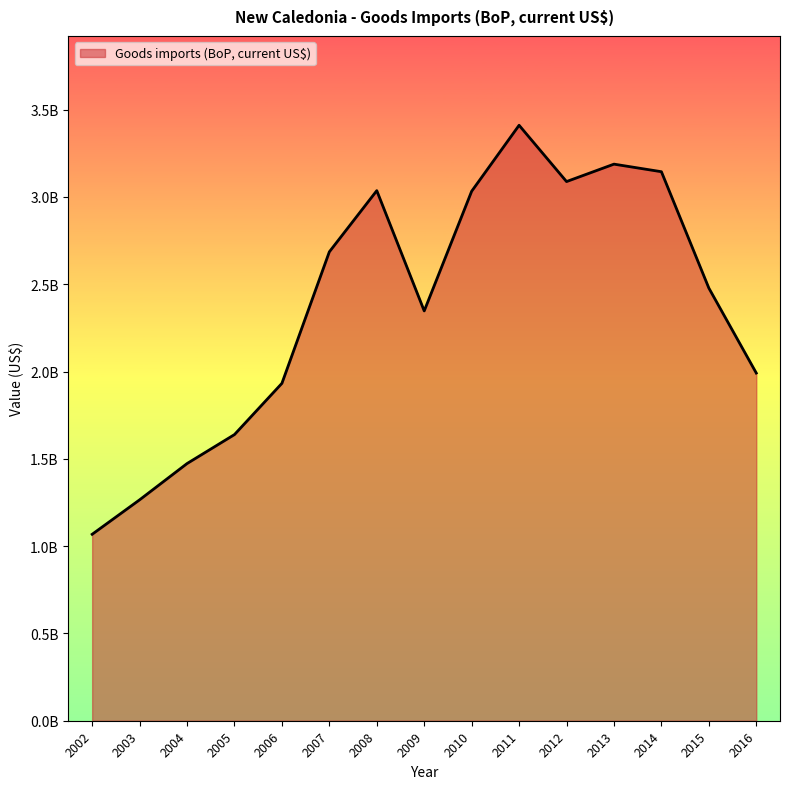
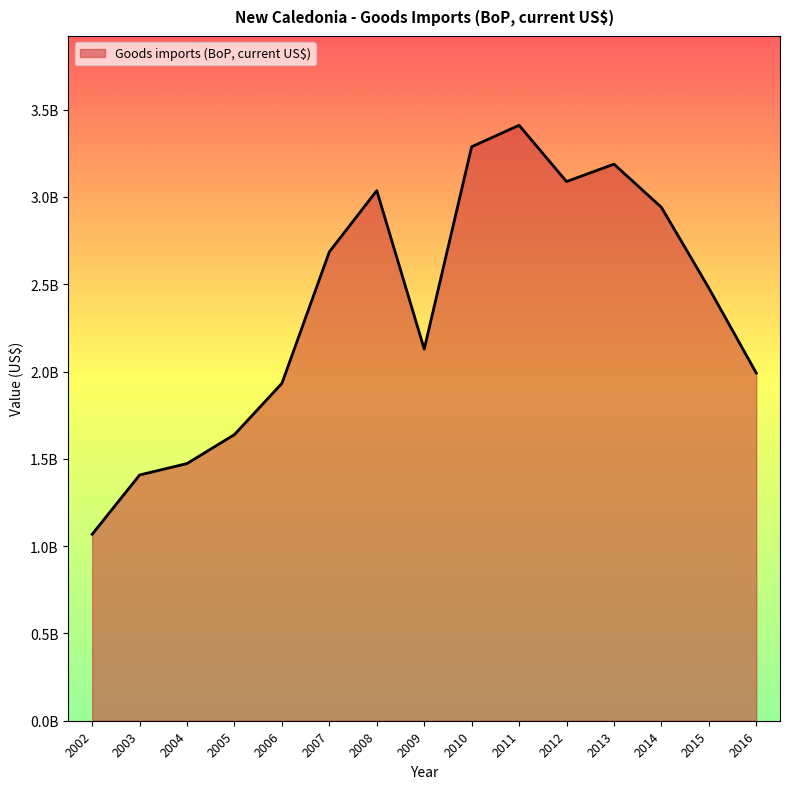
2003: 1270000000 -> 1410000000
2009: 2350000000 -> 2130000000
2010: 3030000000 -> 3290000000
2014: 3140000000 -> 2940000000
